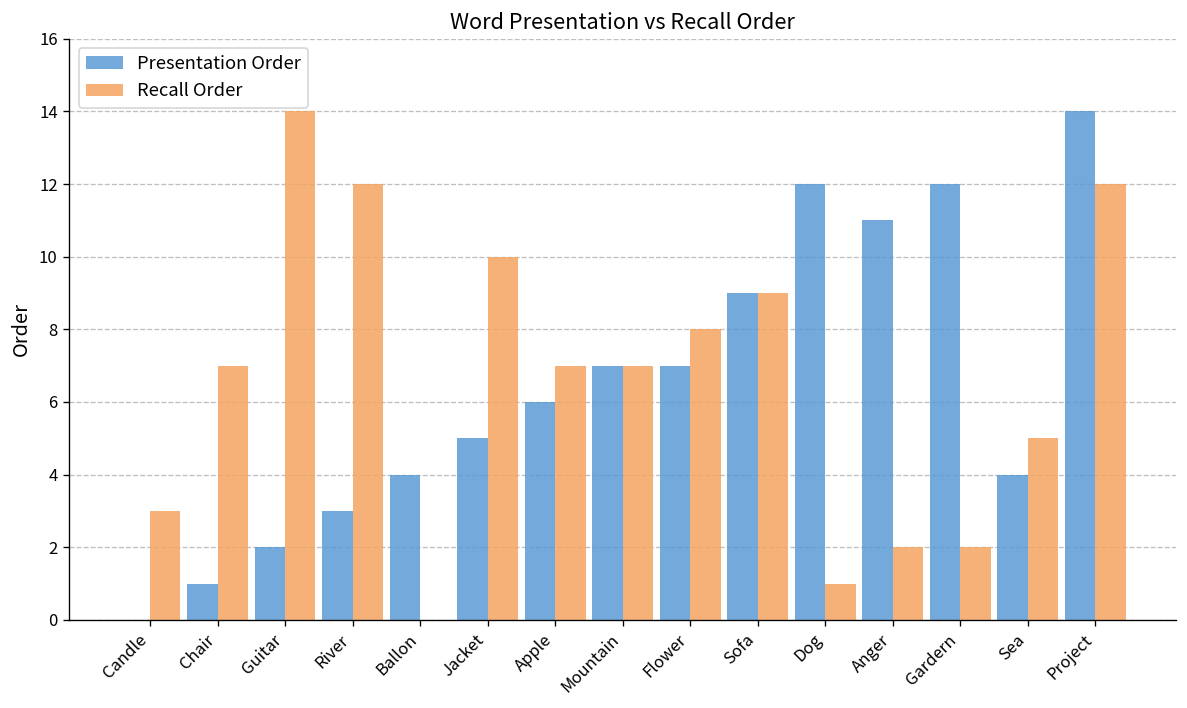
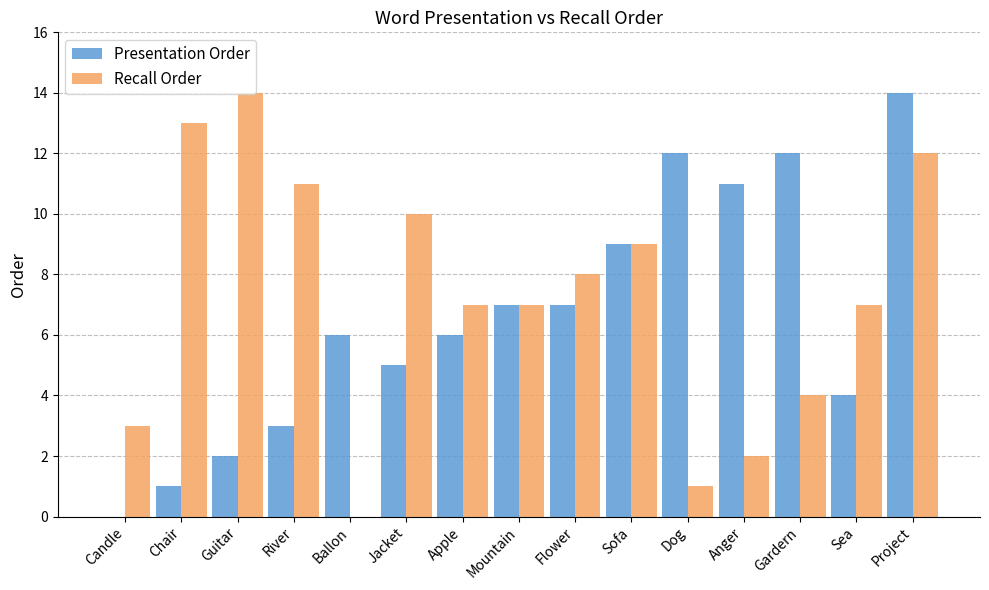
Recall Order, Chair: 7 -> 13
Recall Order, River: 12 -> 11
Presentation Order, Ballon: 4 -> 6
Recall Order, Gardern: 2 -> 4
Recall Order, Sea: 5 -> 7
